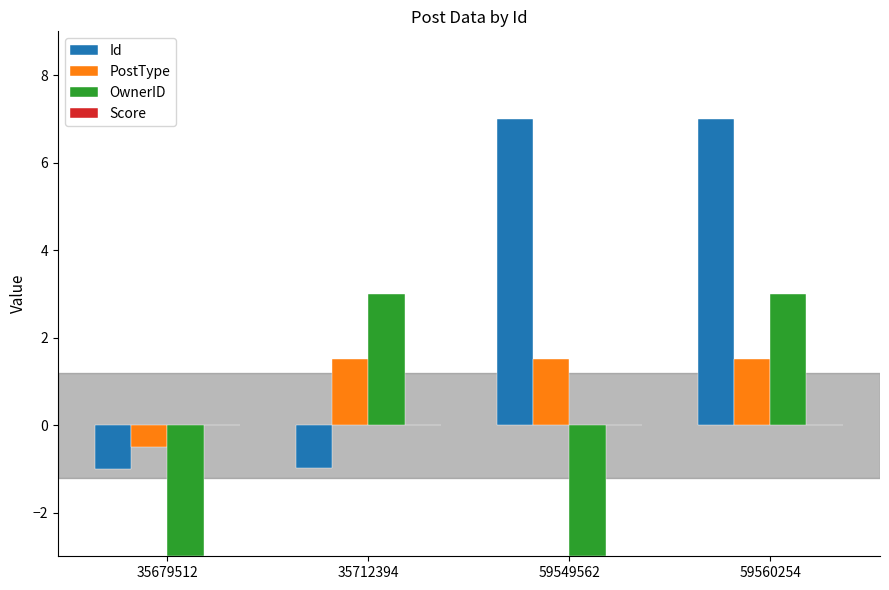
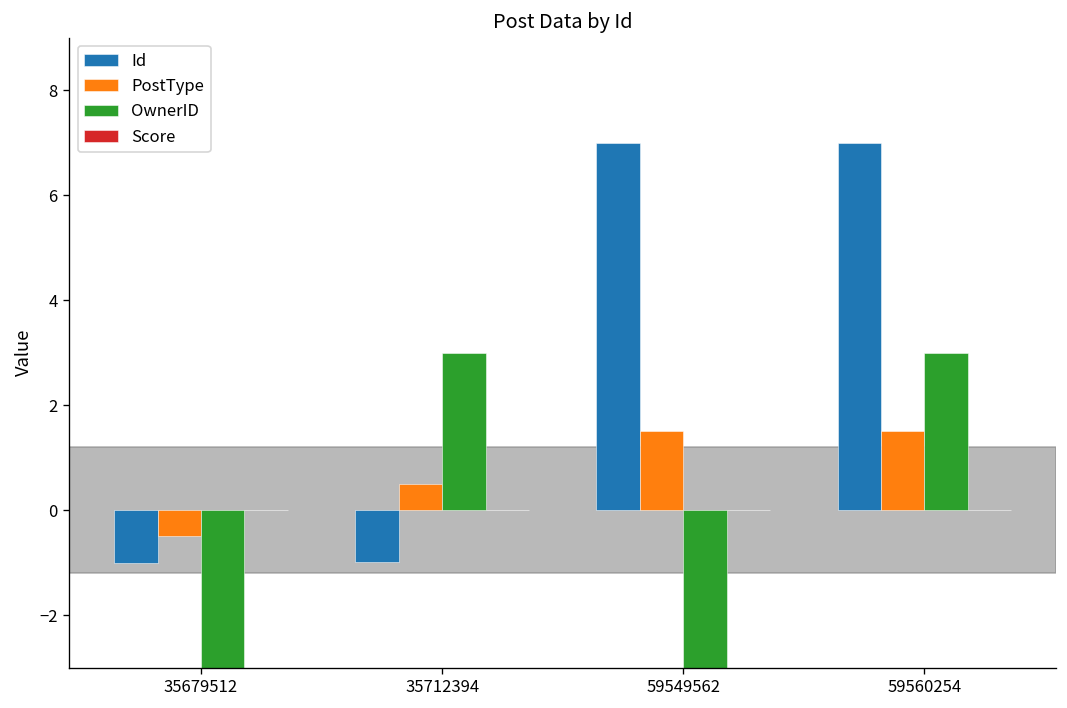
PostType, 35712394: 1.5 -> 0.5
